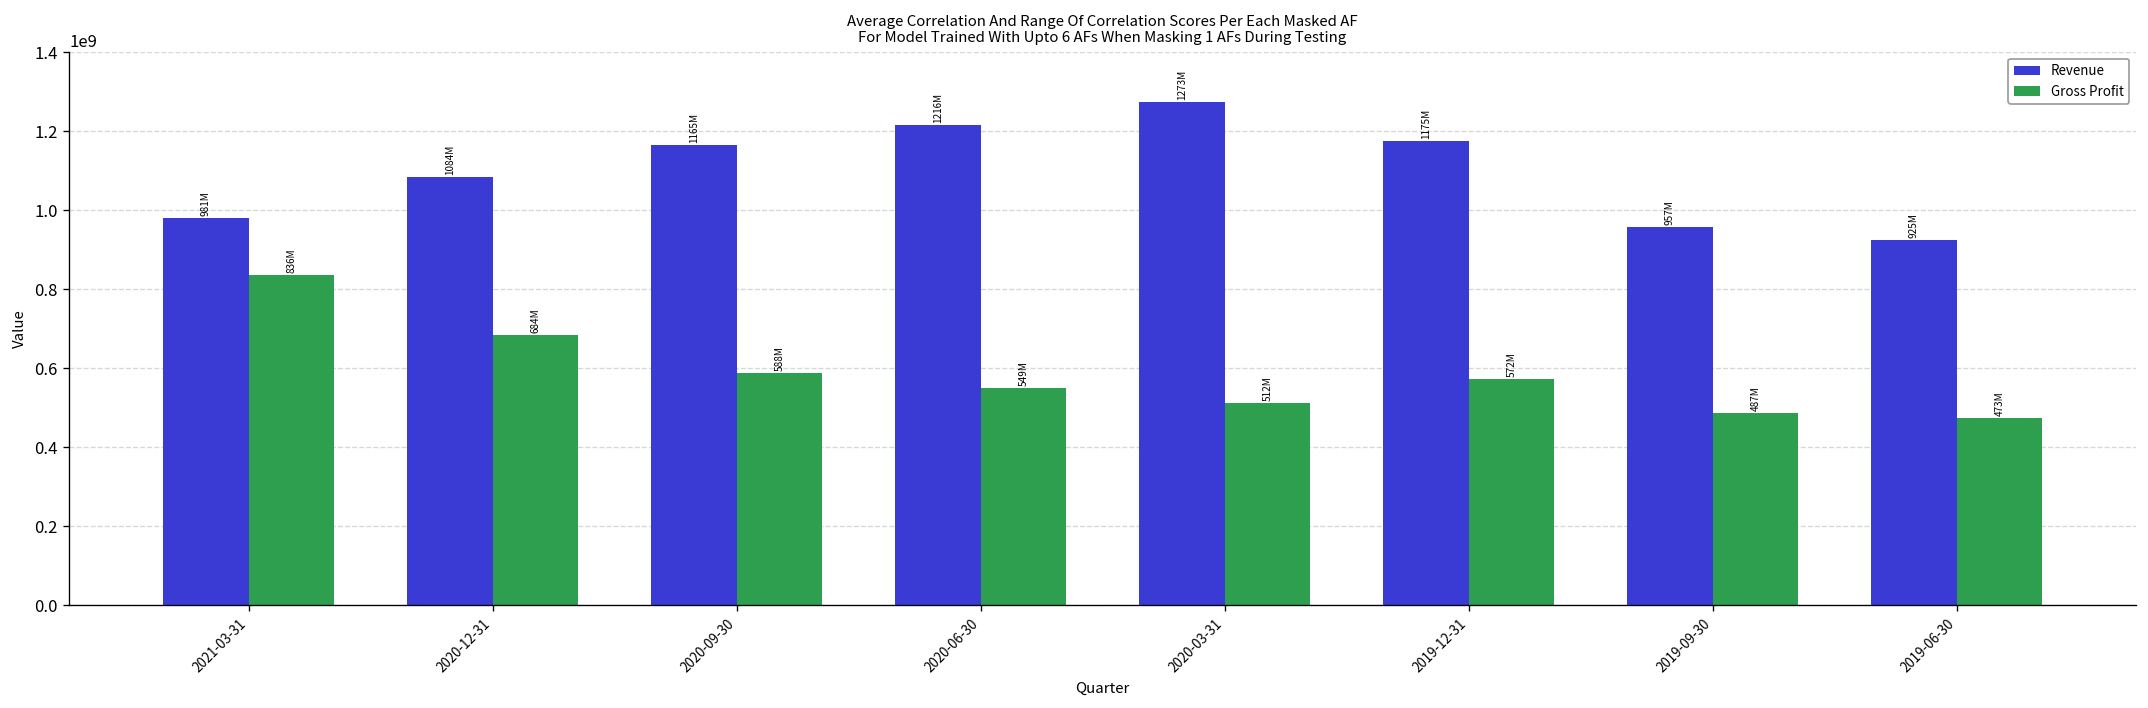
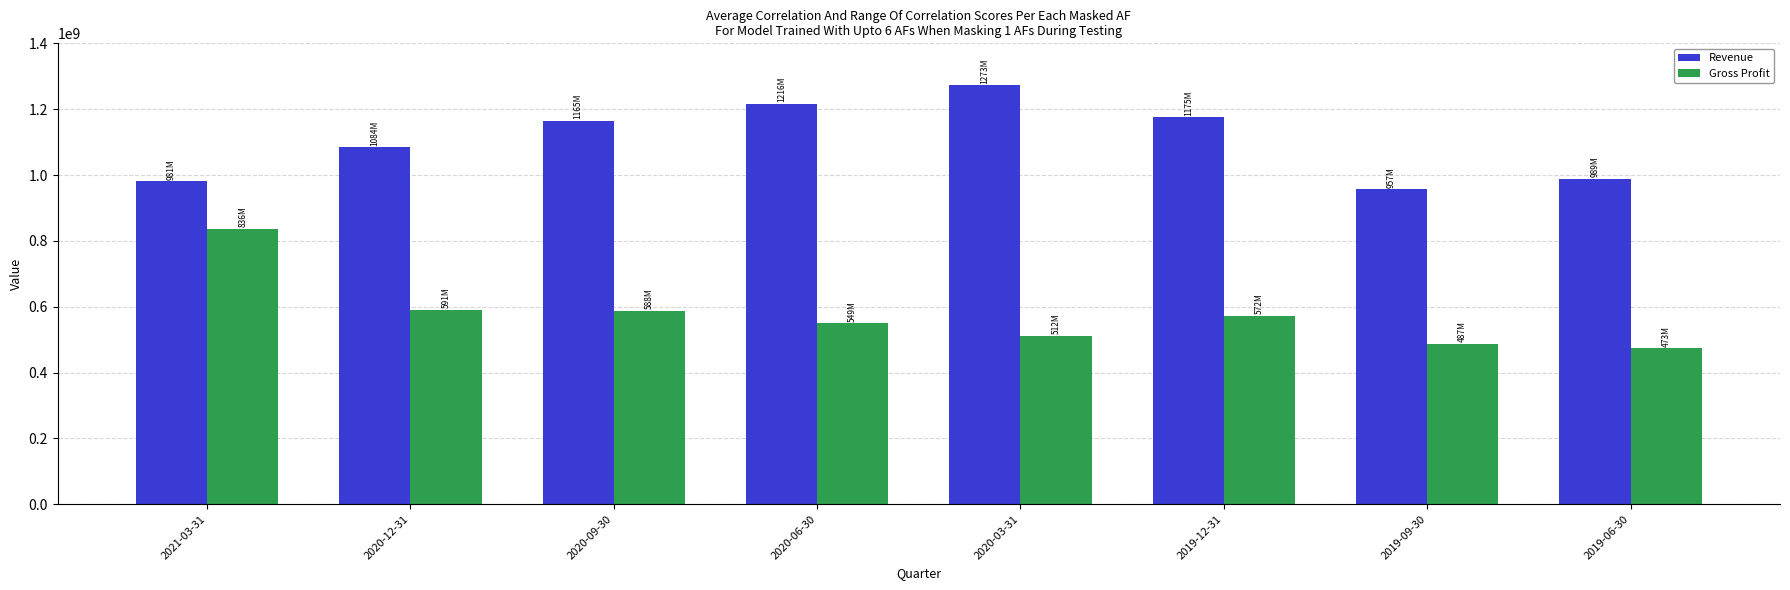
Gross Profit, 2020-12-31: 684M -> 591M
Revenue, 2019-06-30: 925M -> 989M
